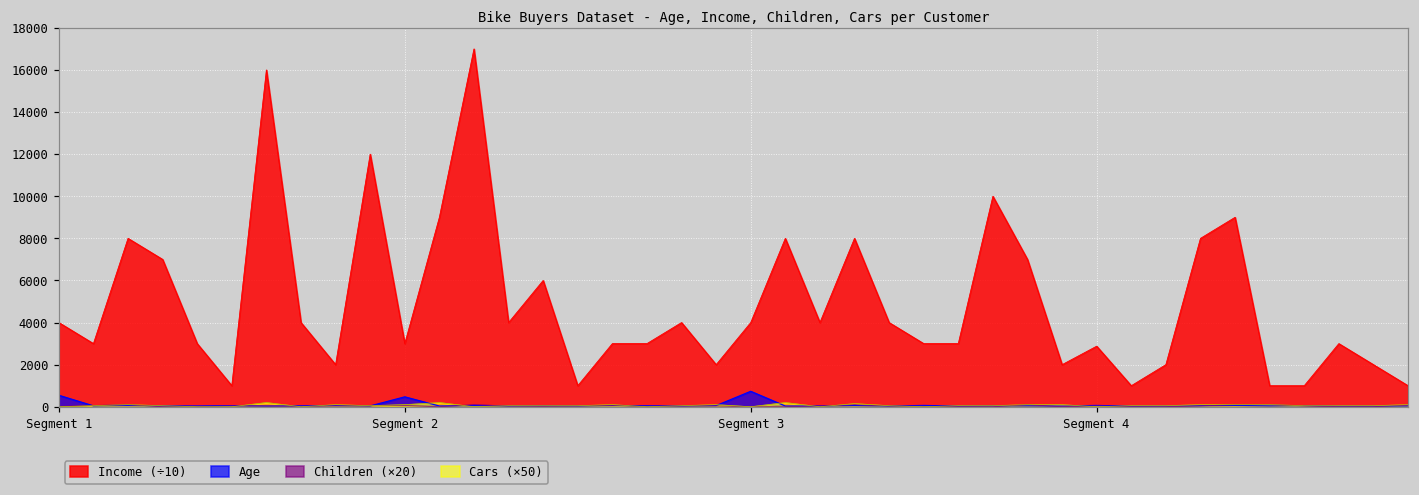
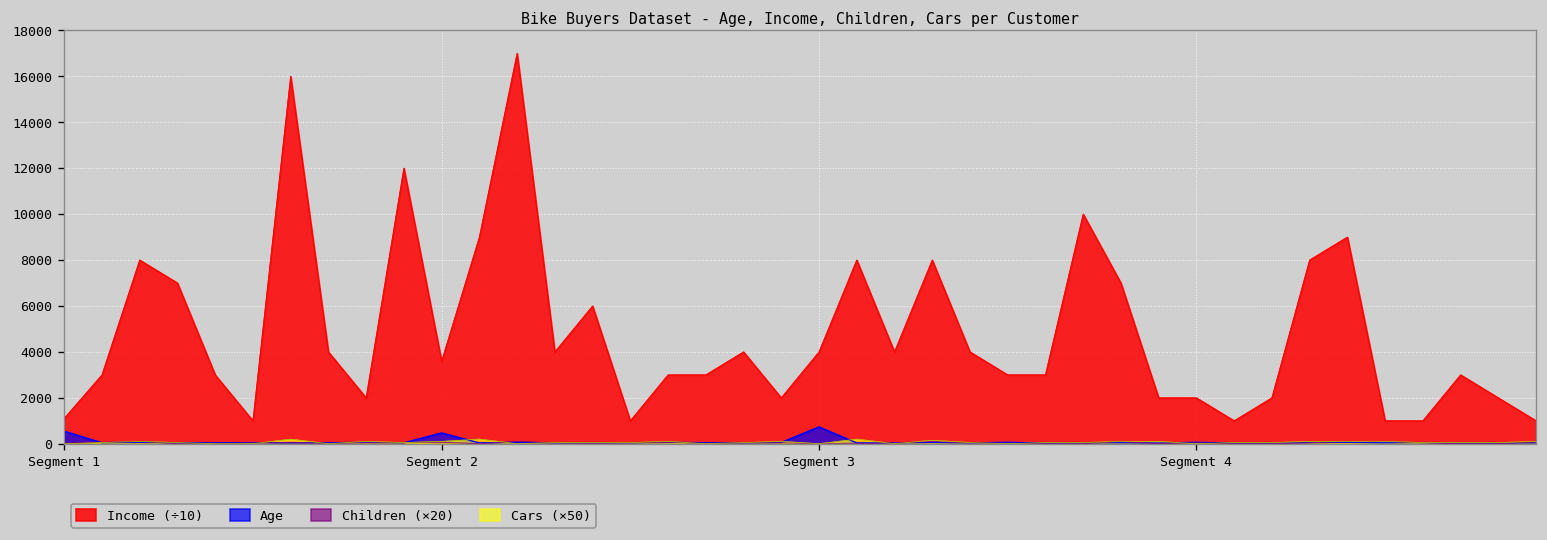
Income (÷10), Segment 1: 4000 -> 1100
Income (÷10), Segment 2: 3000 -> 3600
Income (÷10), Segment 4: 2900 -> 2000
